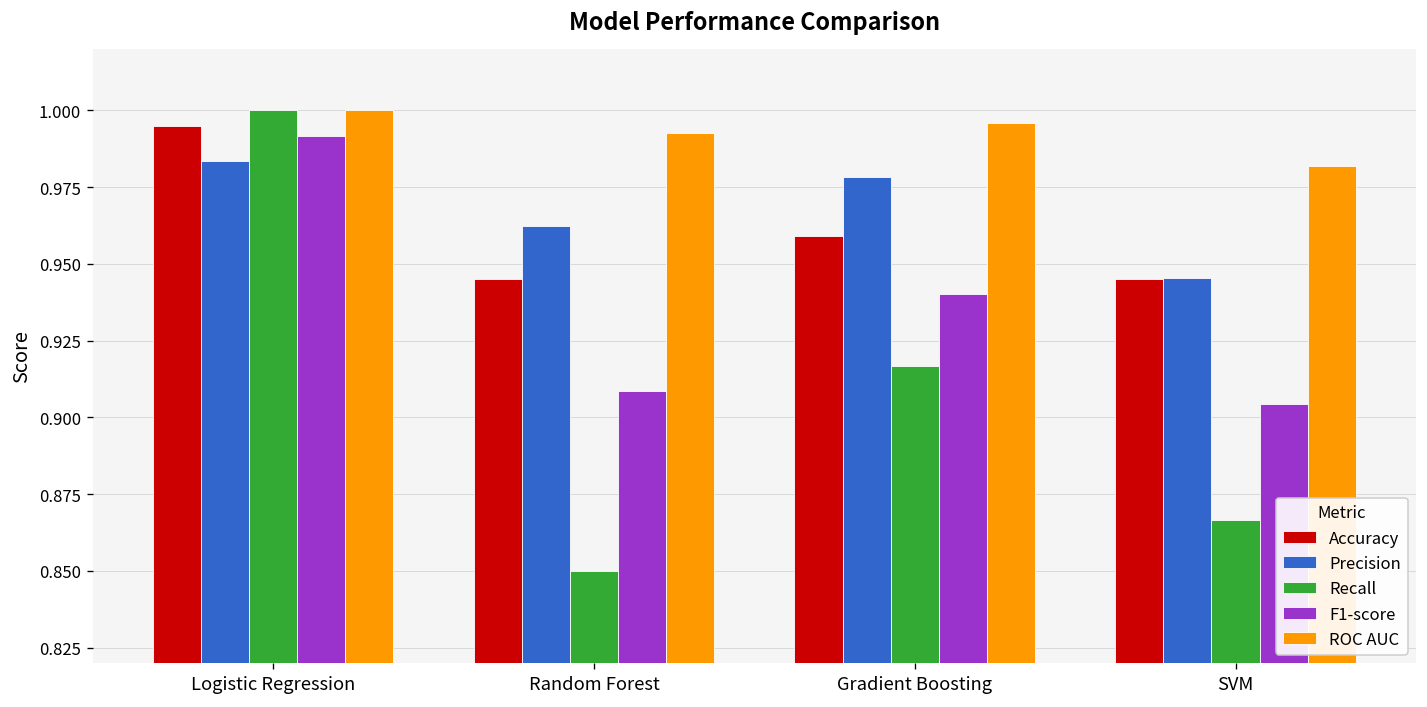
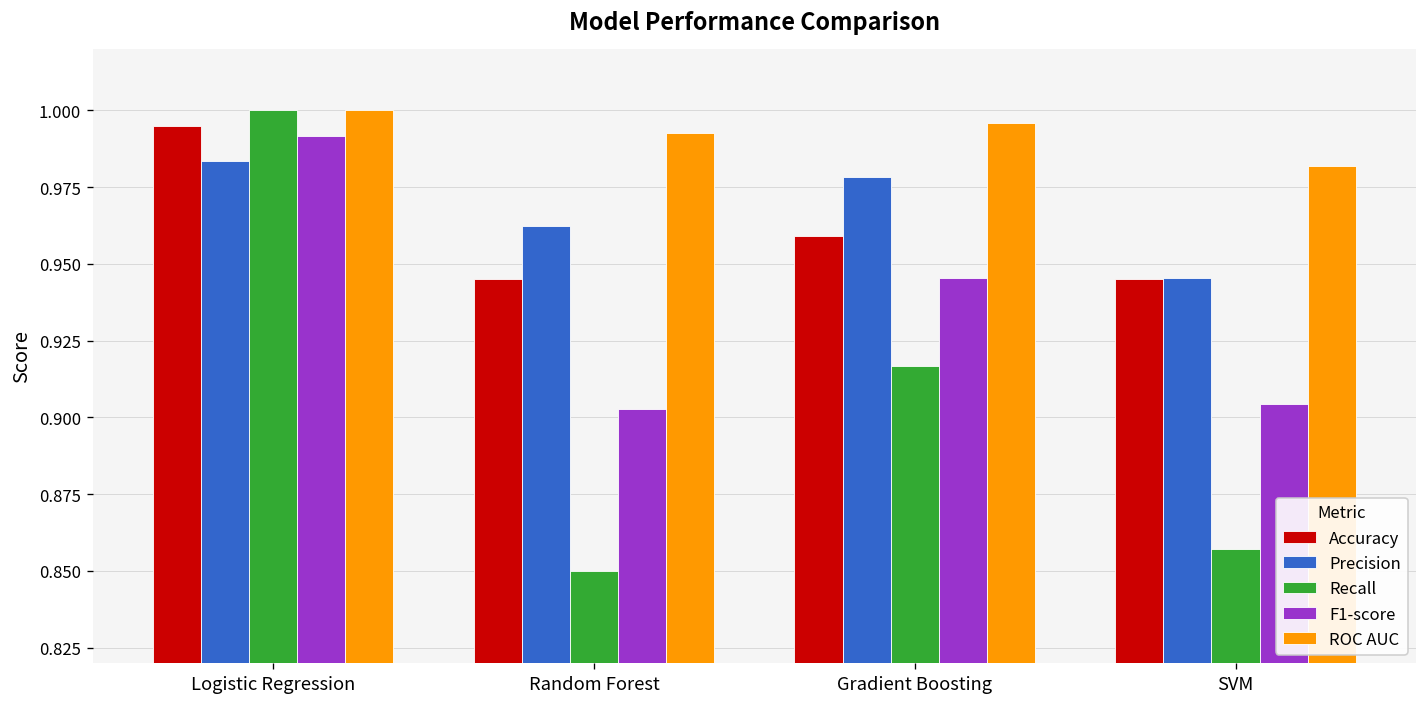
F1-score, Random Forest: 0.909 -> 0.903
F1-score, Gradient Boosting: 0.940 -> 0.945
Recall, SVM: 0.867 -> 0.857
